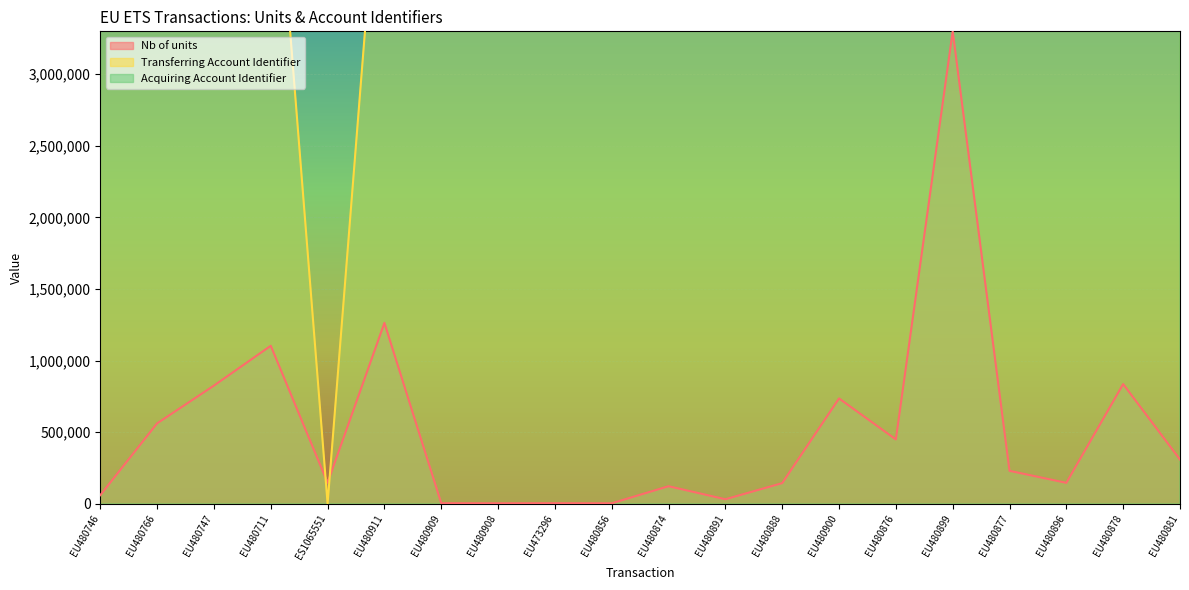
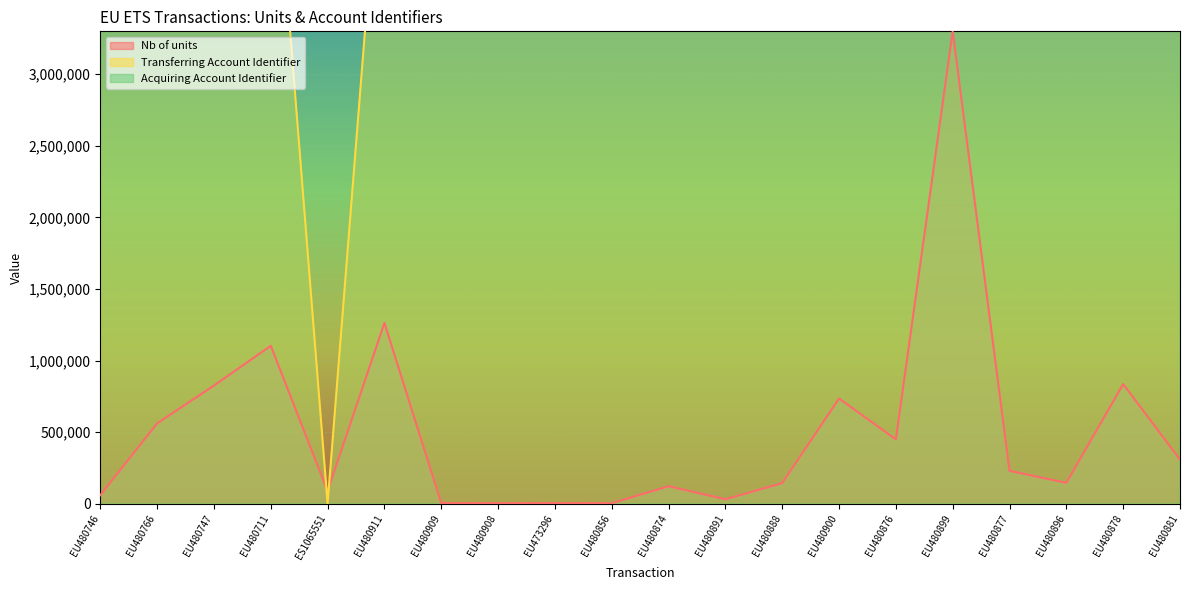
Nb of units, ES1065551: 150,000 -> 90,000
